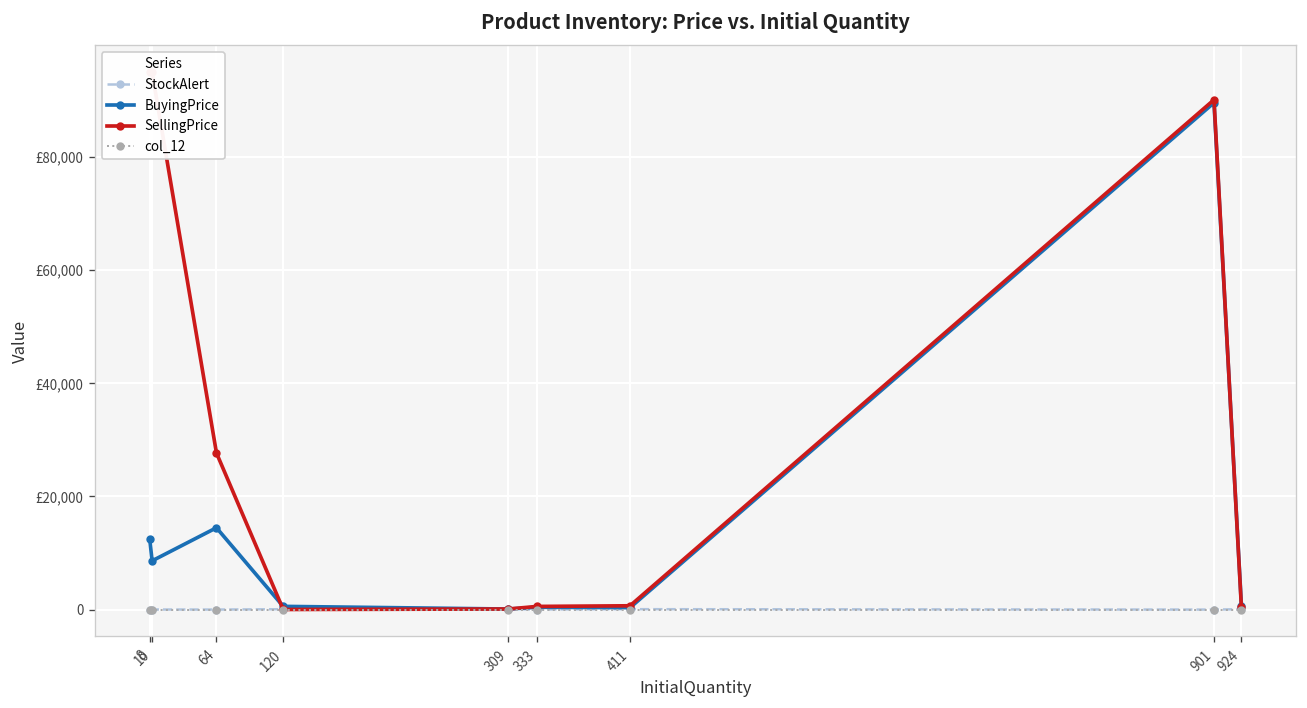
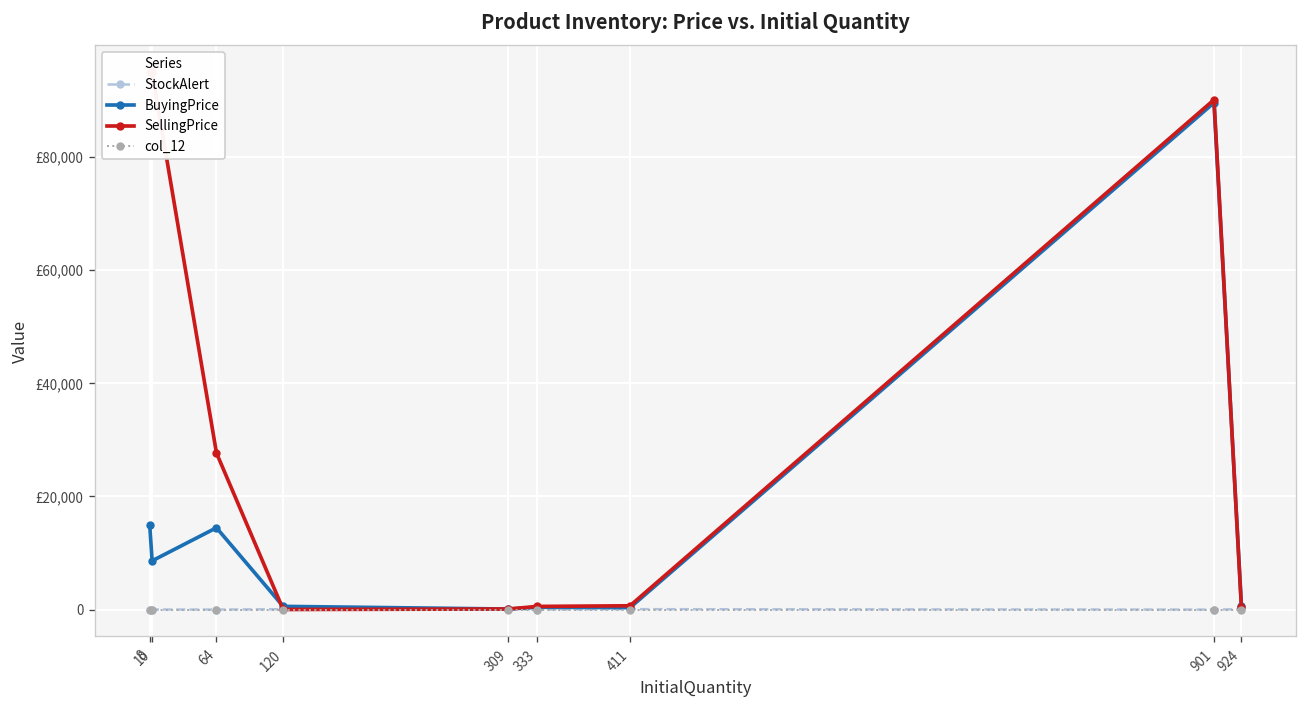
BuyingPrice, 8: £13,000 -> £15,000
